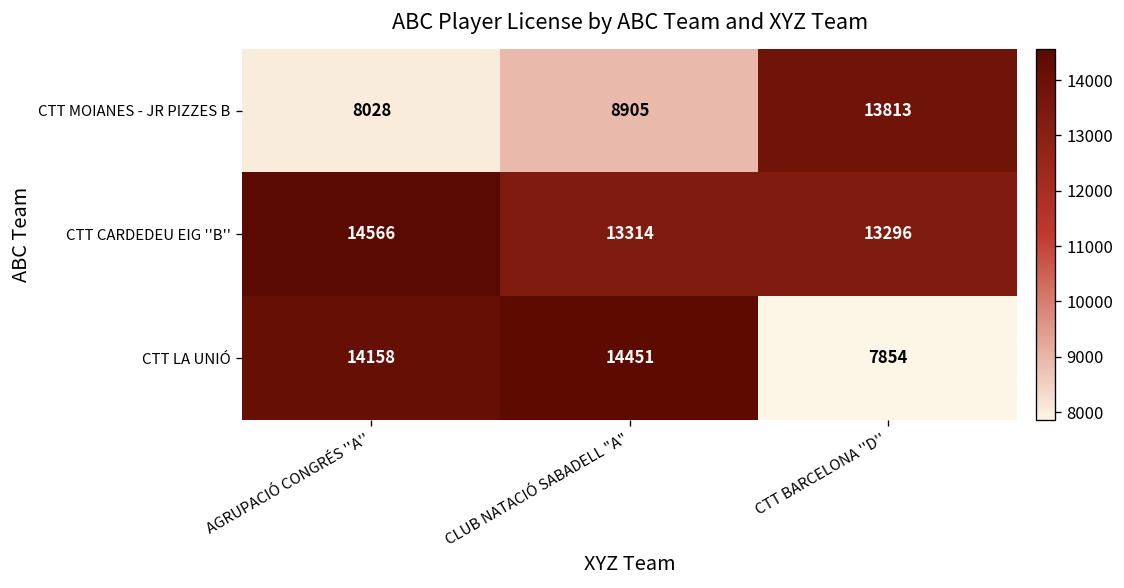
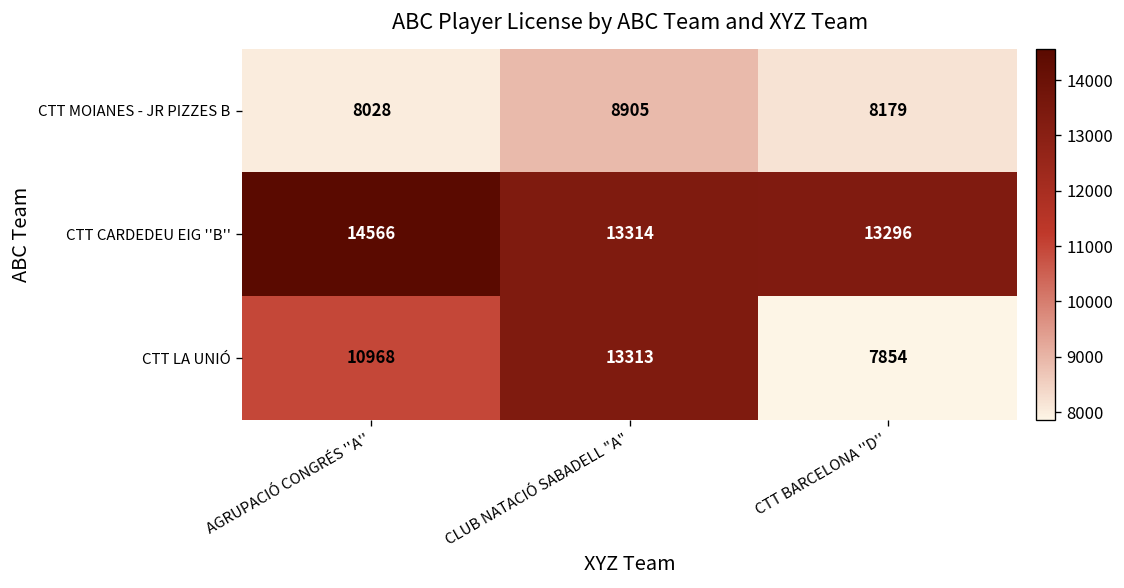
CTT MOIANES - JR PIZZES B, CTT BARCELONA ''D'': 13813 -> 8179
CTT LA UNIÓ, AGRUPACIÓ CONGRÉS ''A'': 14158 -> 10968
CTT LA UNIÓ, CLUB NATACIÓ SABADELL "A": 14451 -> 13313
